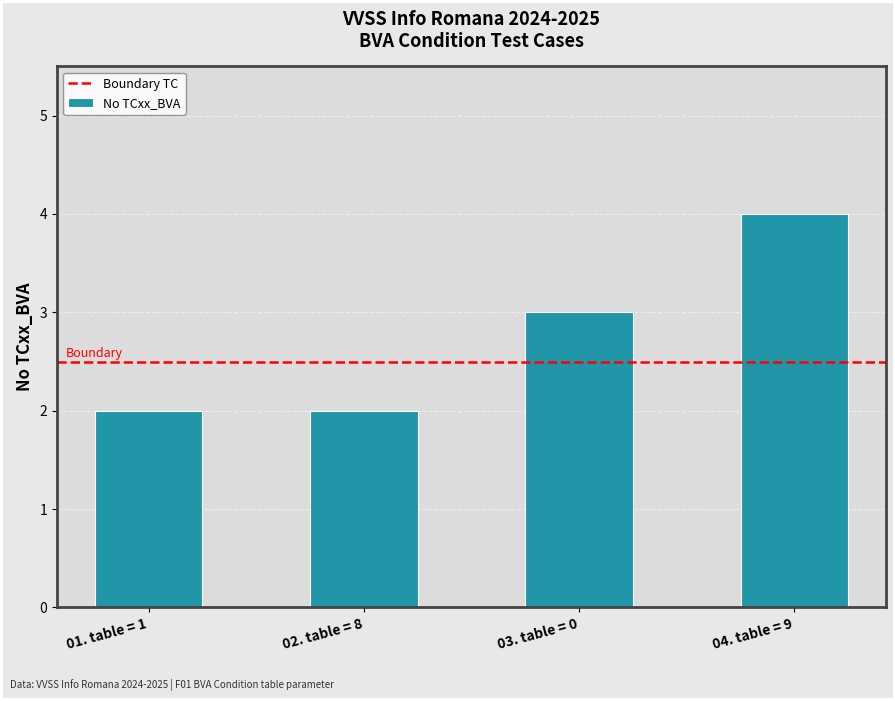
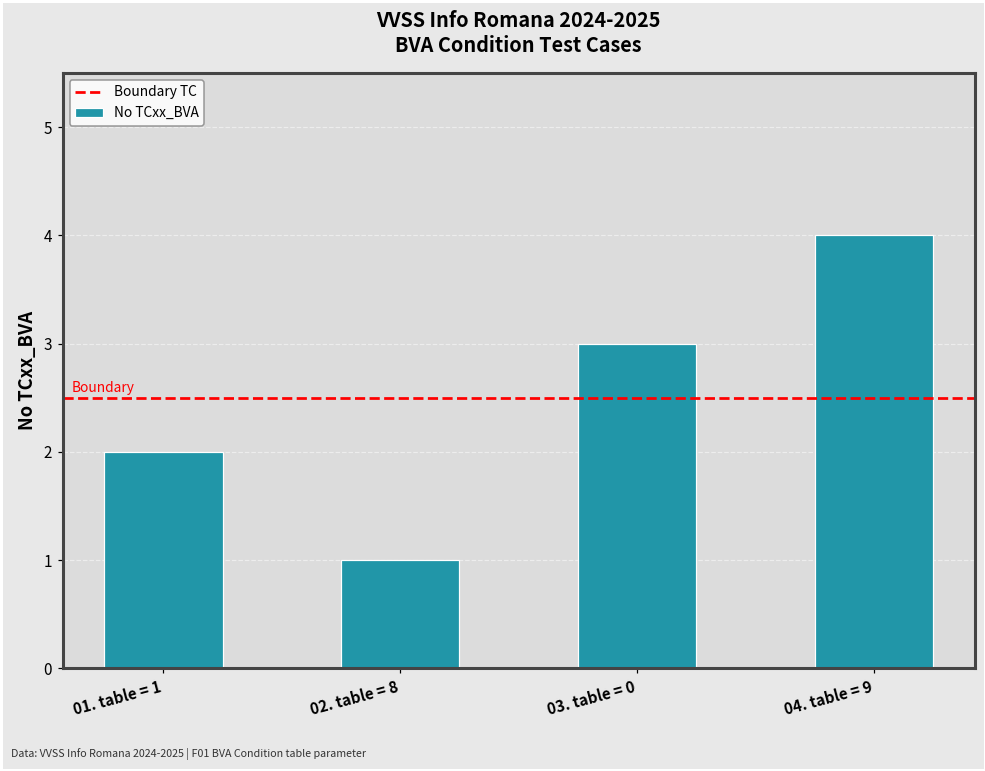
02. table = 8: 2 -> 1
